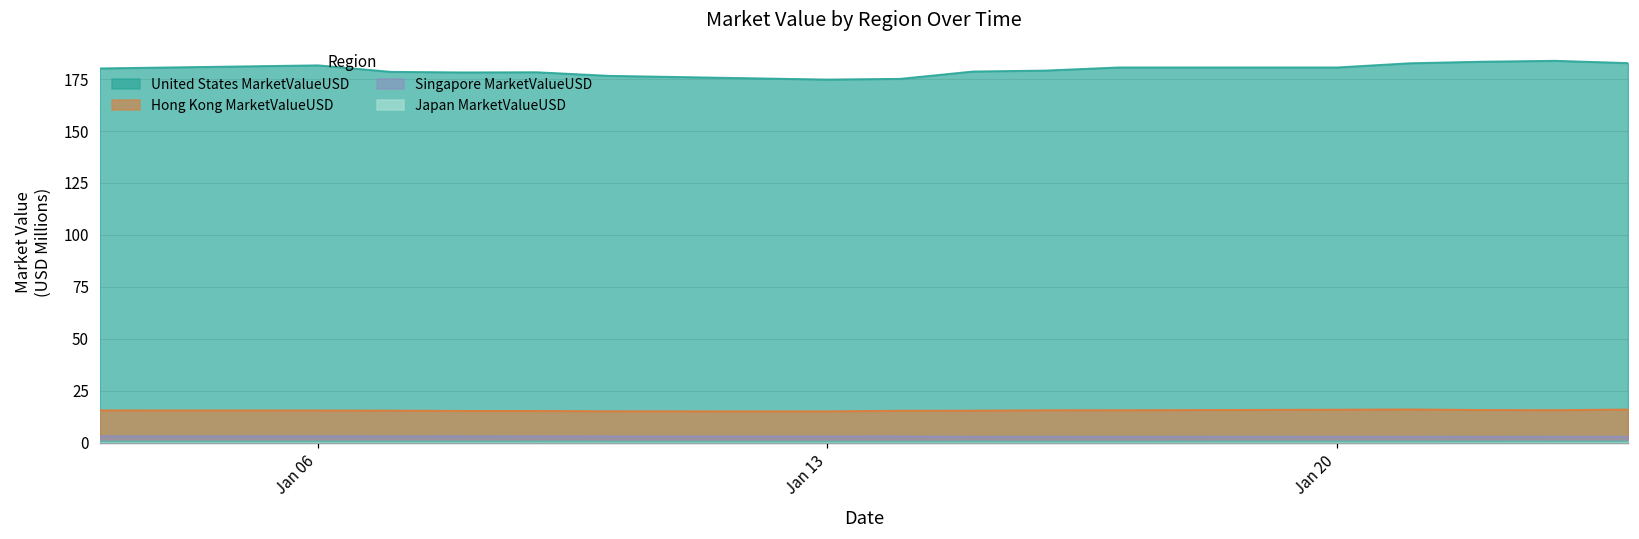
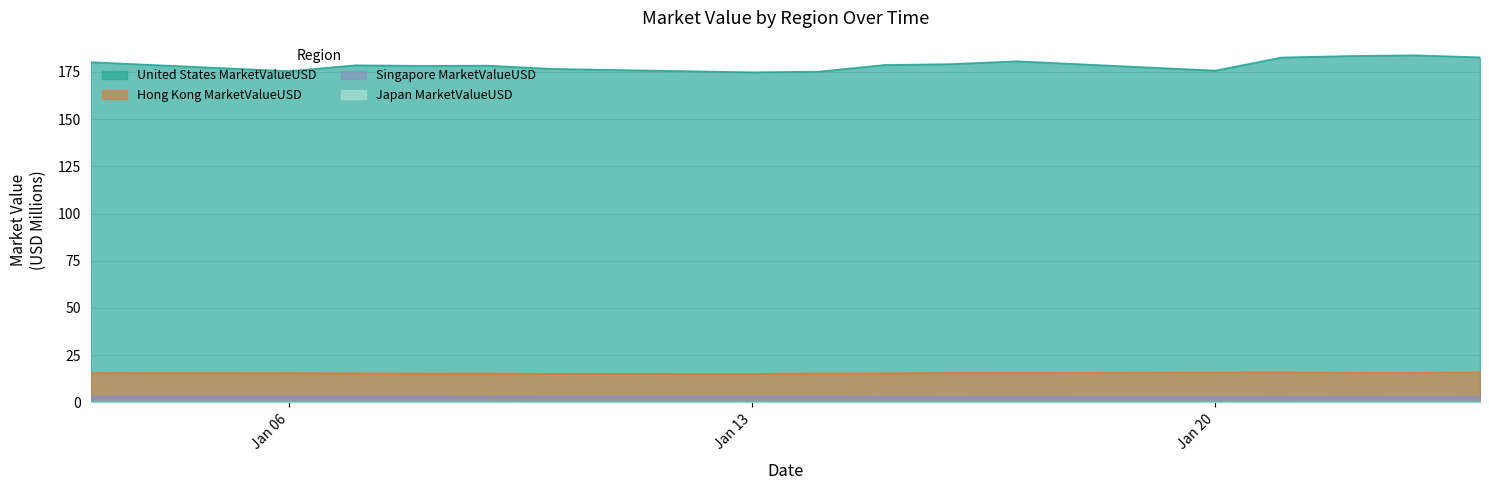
United States MarketValueUSD, Jan 06: 182 -> 175
United States MarketValueUSD, Jan 20: 181 -> 176
